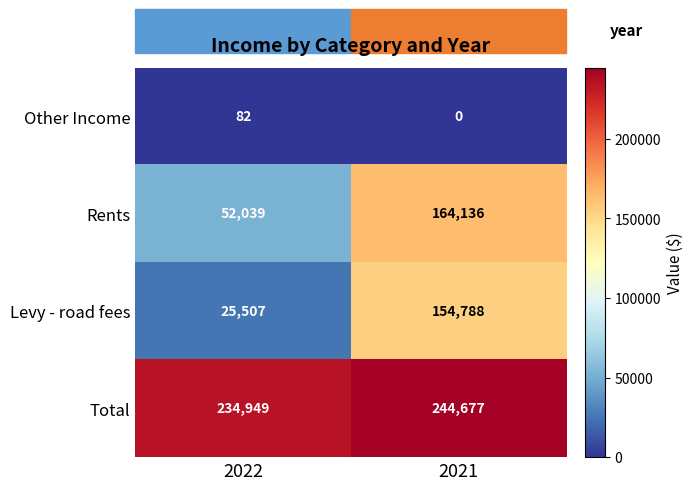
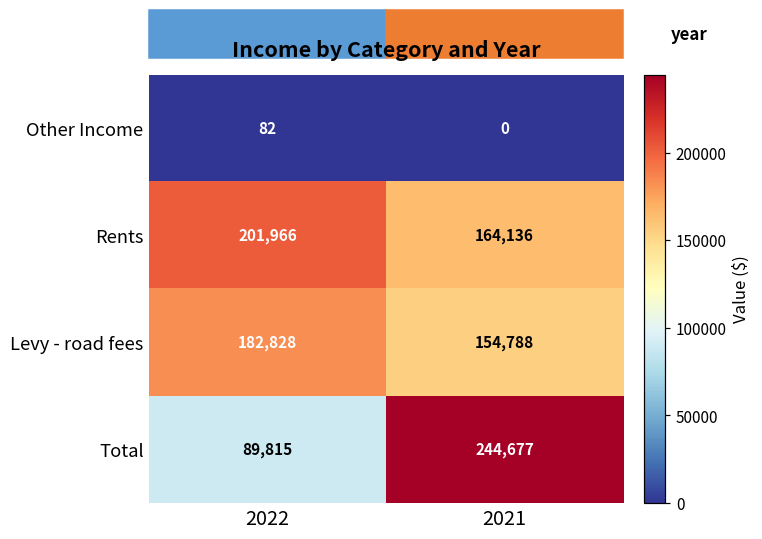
Rents, 2022: 52,039 -> 201,966
Levy - road fees, 2022: 25,507 -> 182,828
Total, 2022: 234,949 -> 89,815
